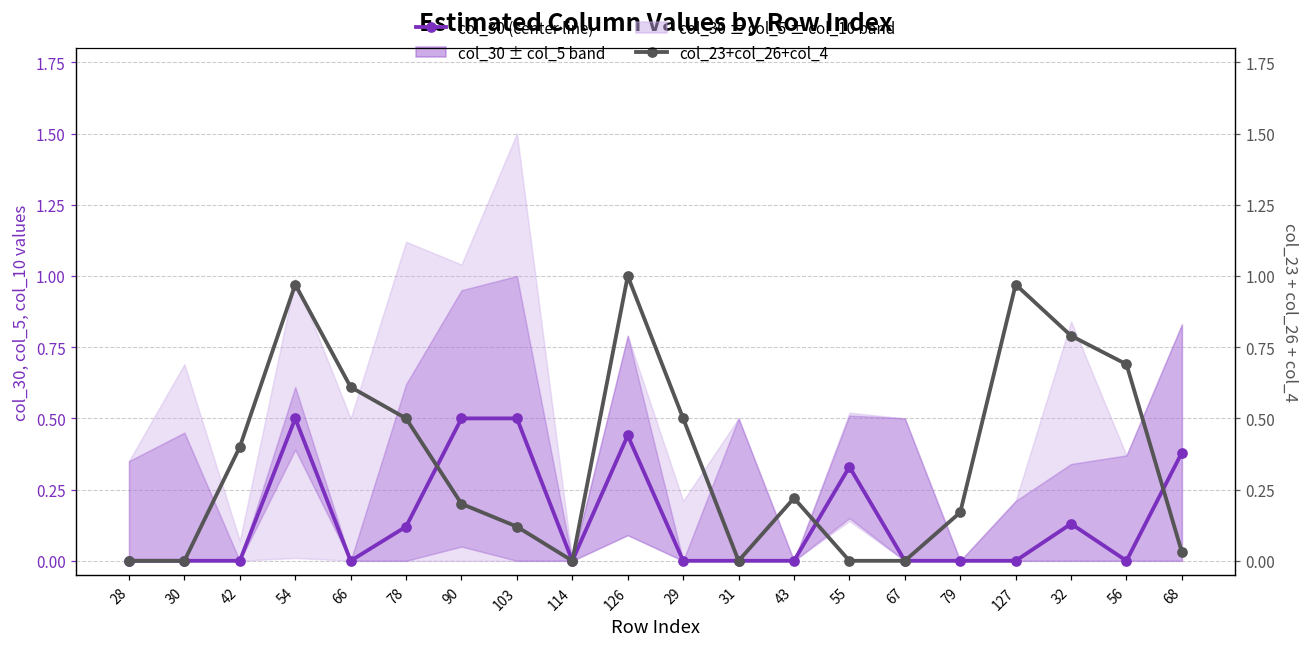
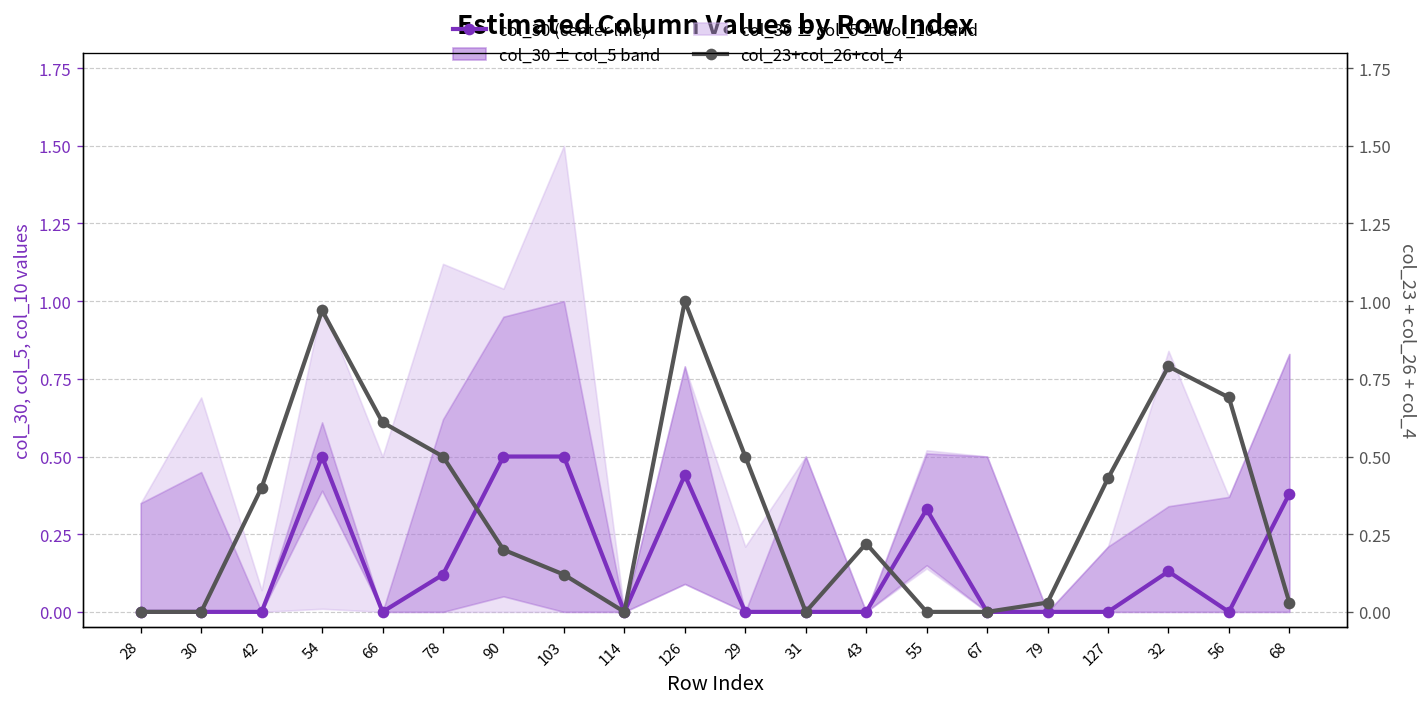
col_23+col_26+col_4, 79: 0.17 -> 0.03
col_23+col_26+col_4, 127: 0.97 -> 0.43
